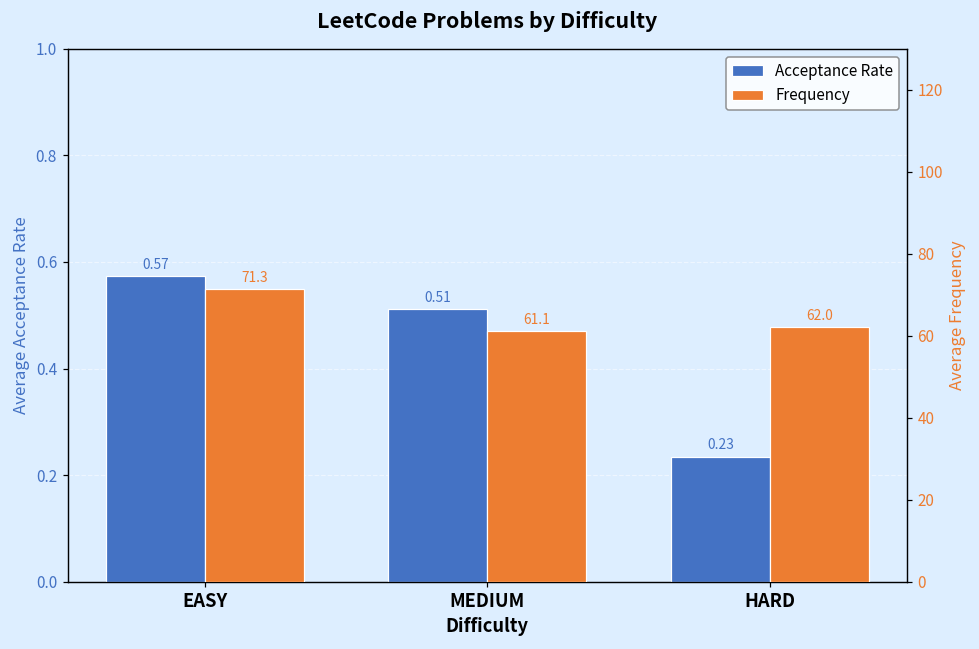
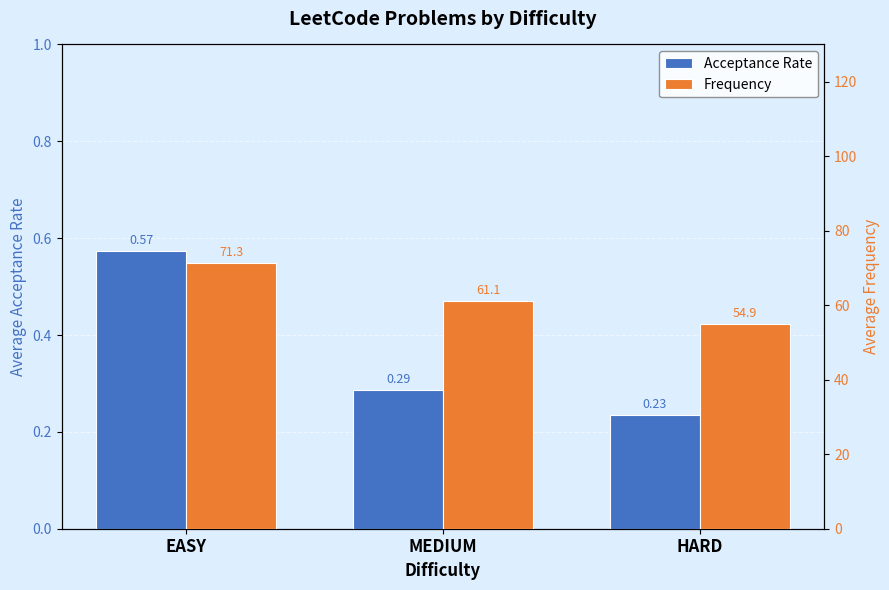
Acceptance Rate, MEDIUM: 0.51 -> 0.29
Frequency, HARD: 62.0 -> 54.9
